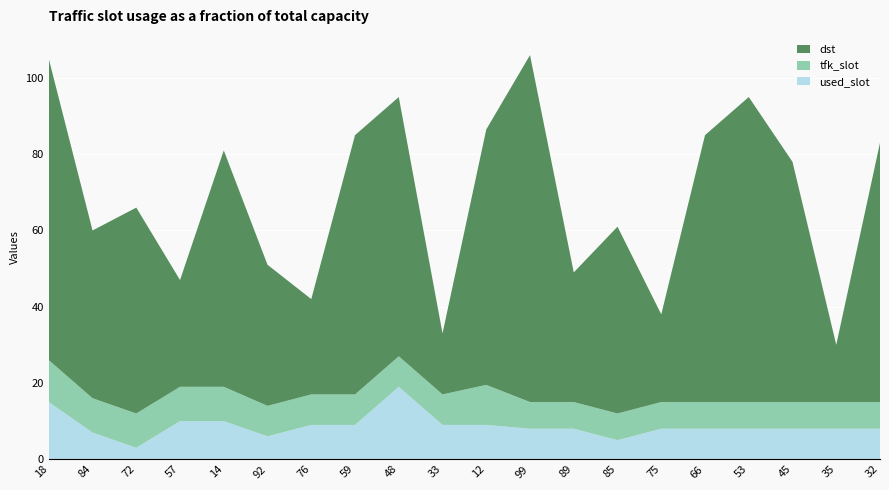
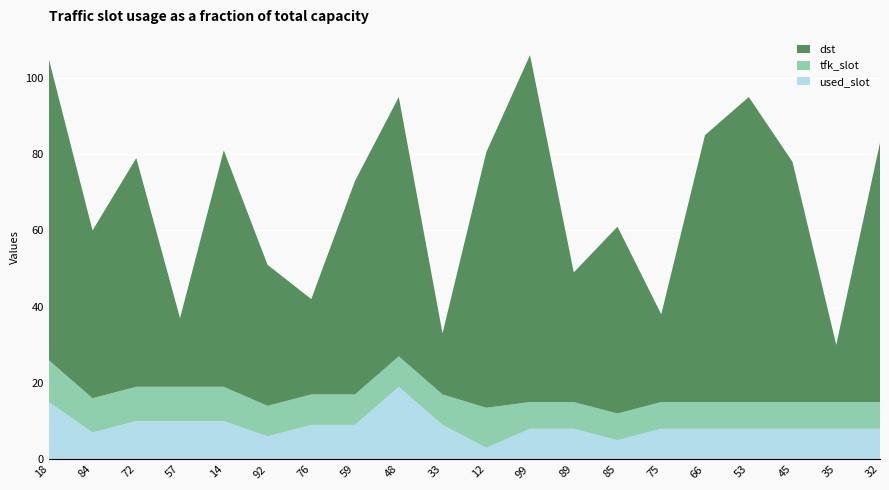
used_slot, 72: 3 -> 10
dst, 72: 54 -> 60
dst, 57: 28 -> 18
dst, 59: 68 -> 56
used_slot, 12: 9 -> 3
